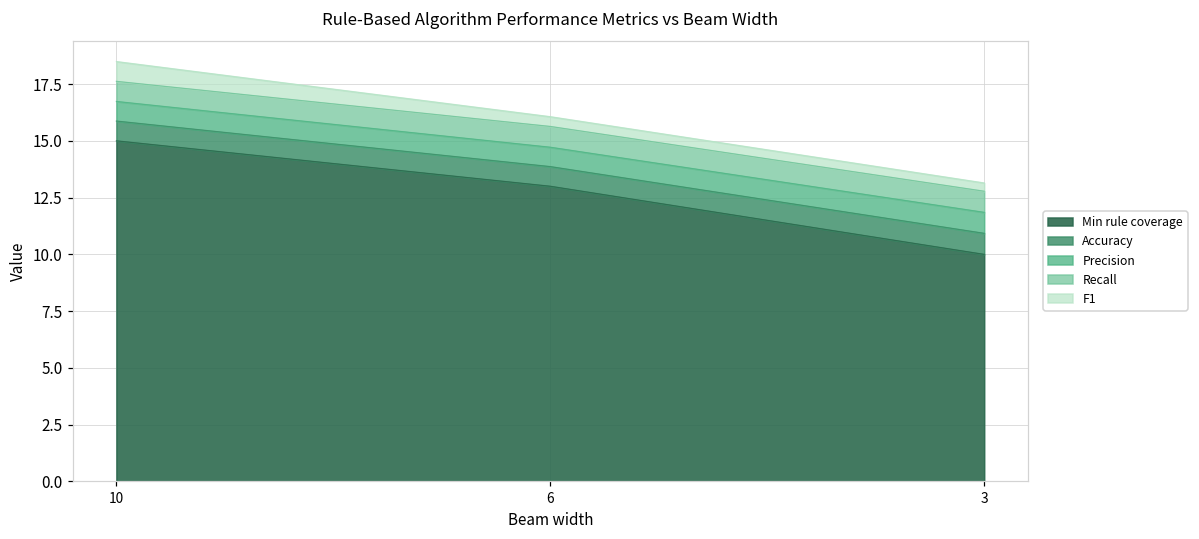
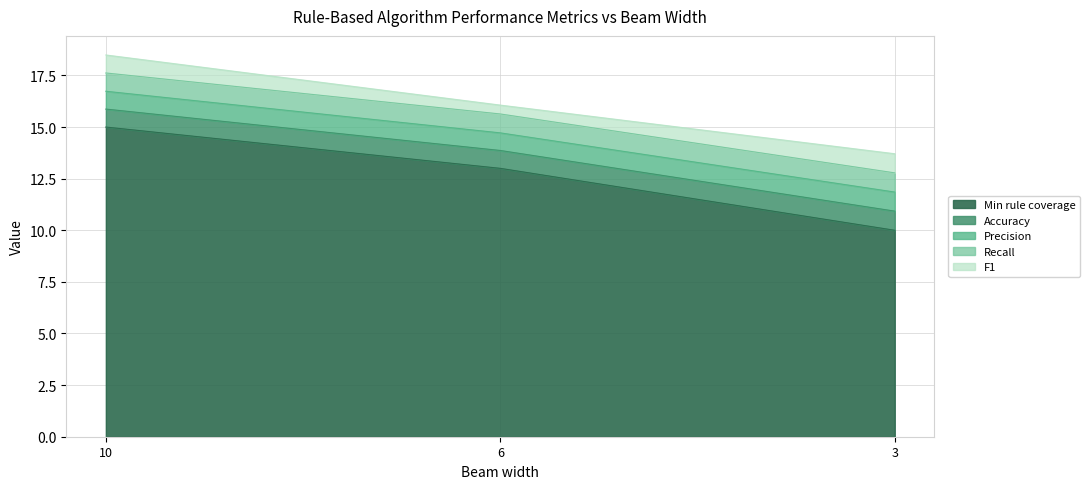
F1, 3: 0.4 -> 0.9
